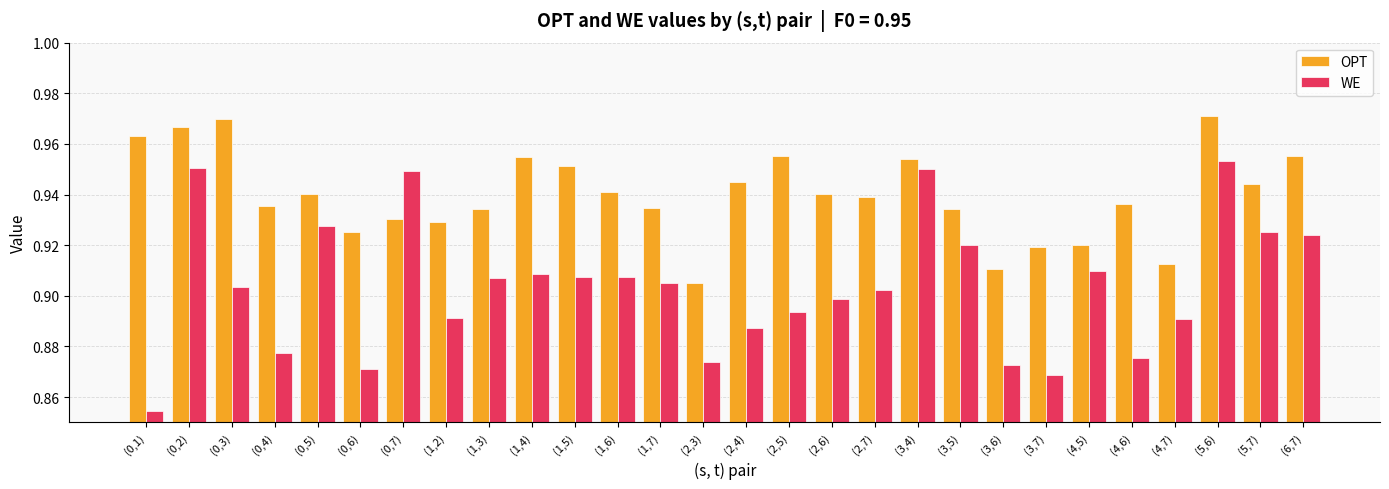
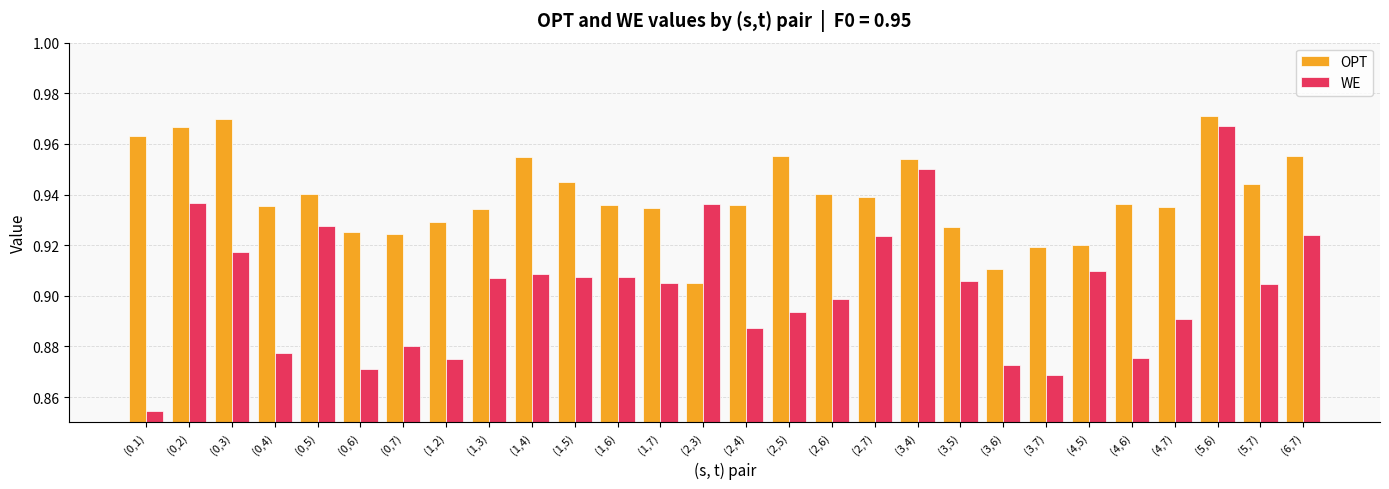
WE, (0,2): 0.951 -> 0.937
WE, (0,3): 0.903 -> 0.917
OPT, (0,7): 0.930 -> 0.924
WE, (0,7): 0.949 -> 0.880
WE, (1,2): 0.891 -> 0.875
OPT, (1,5): 0.951 -> 0.945
OPT, (1,6): 0.941 -> 0.936
WE, (2,3): 0.874 -> 0.936
OPT, (2,4): 0.945 -> 0.936
WE, (2,7): 0.902 -> 0.924
OPT, (3,5): 0.934 -> 0.927
WE, (3,5): 0.920 -> 0.906
OPT, (4,7): 0.913 -> 0.935
WE, (5,6): 0.953 -> 0.967
WE, (5,7): 0.925 -> 0.905
